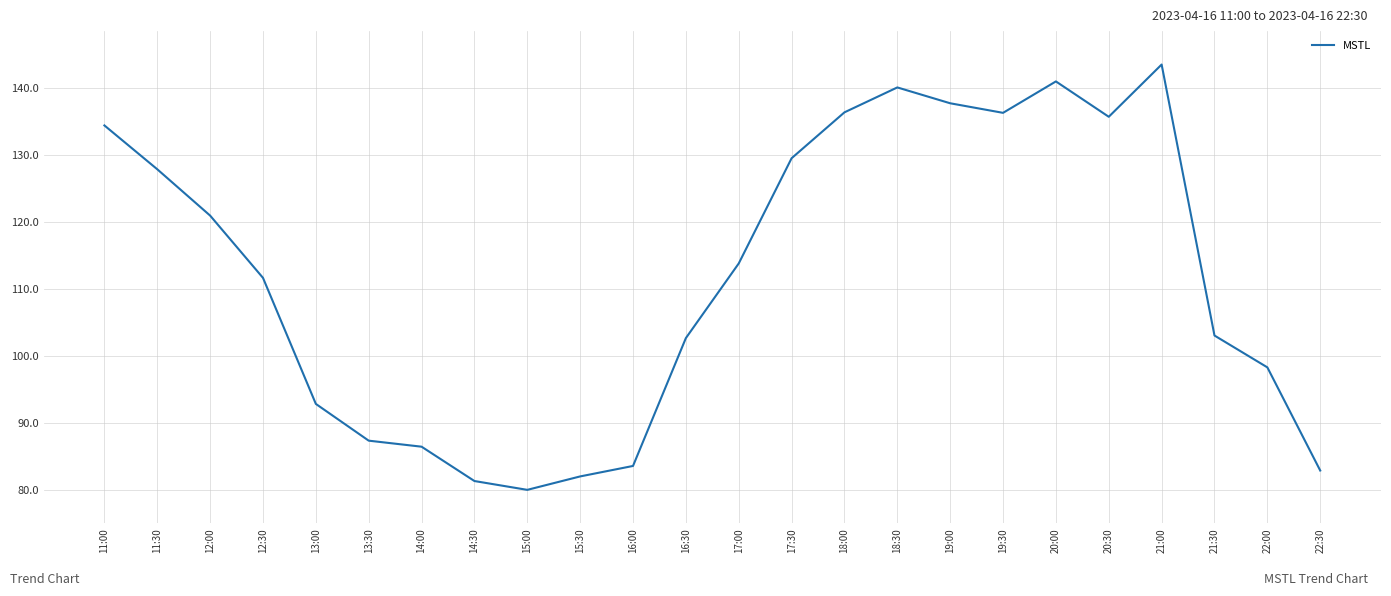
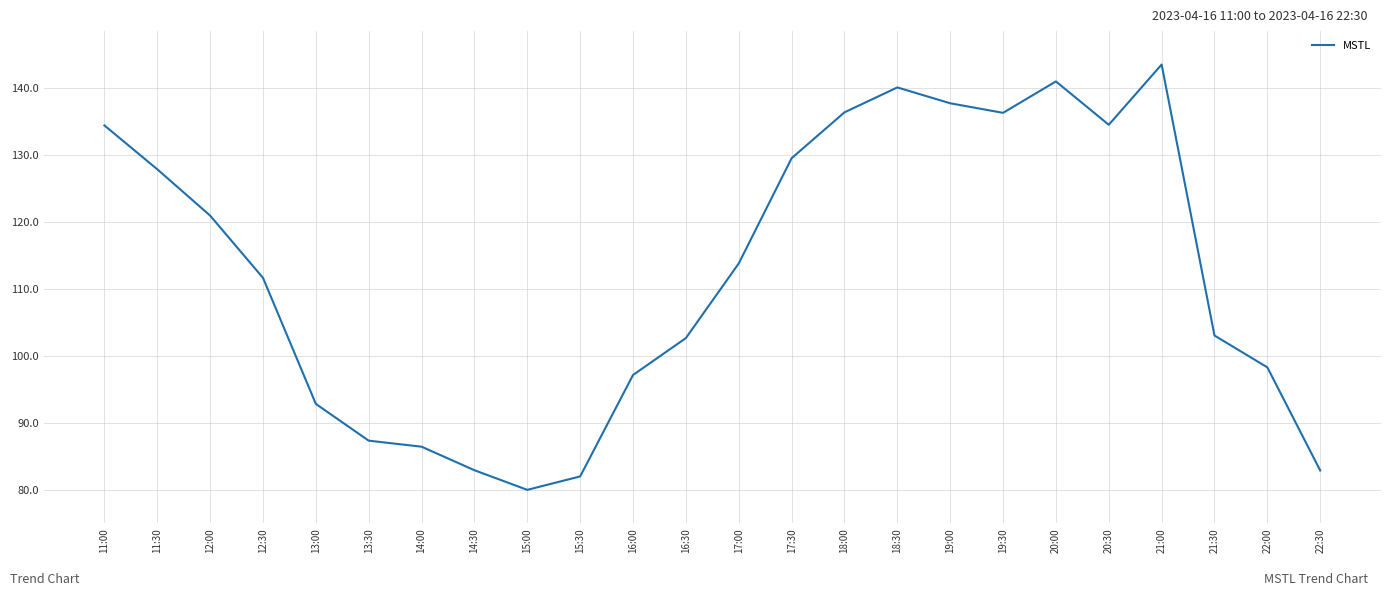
14:30: 81 -> 83
16:00: 84 -> 97
20:30: 136 -> 134
